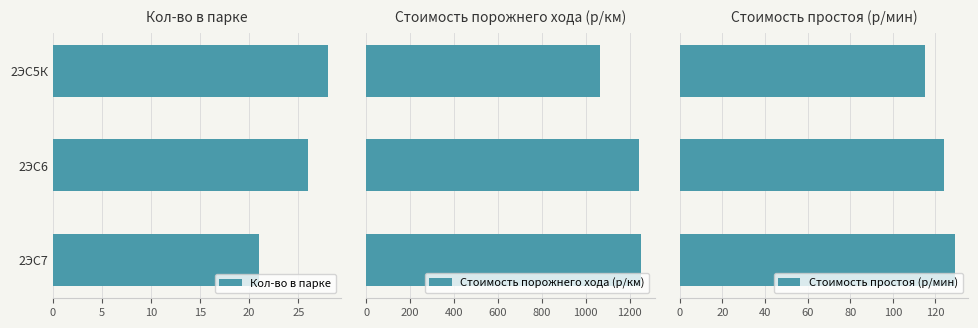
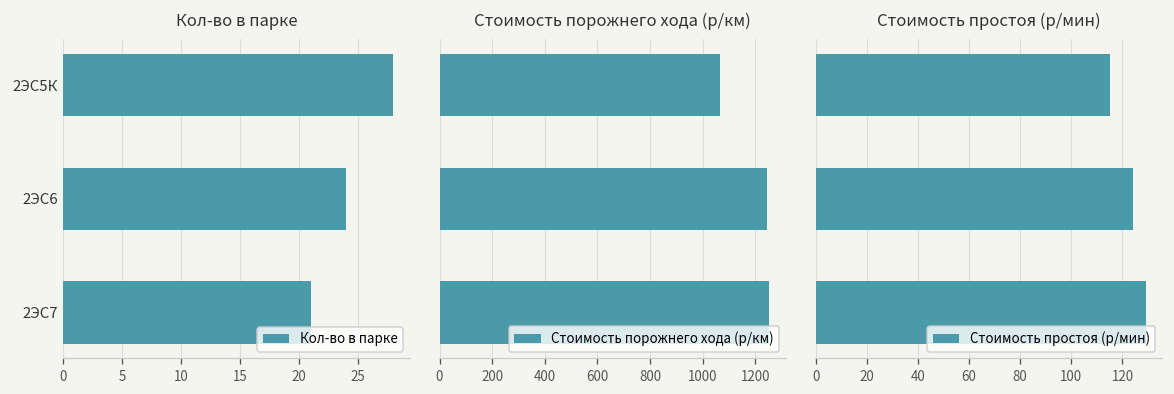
Кол-во в парке, 2ЭС6: 26 -> 24
